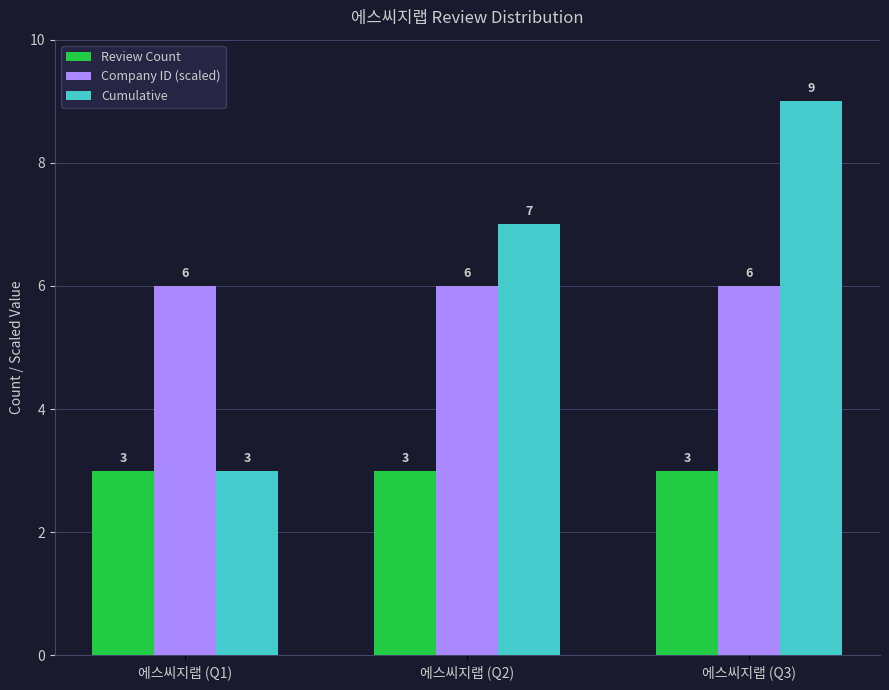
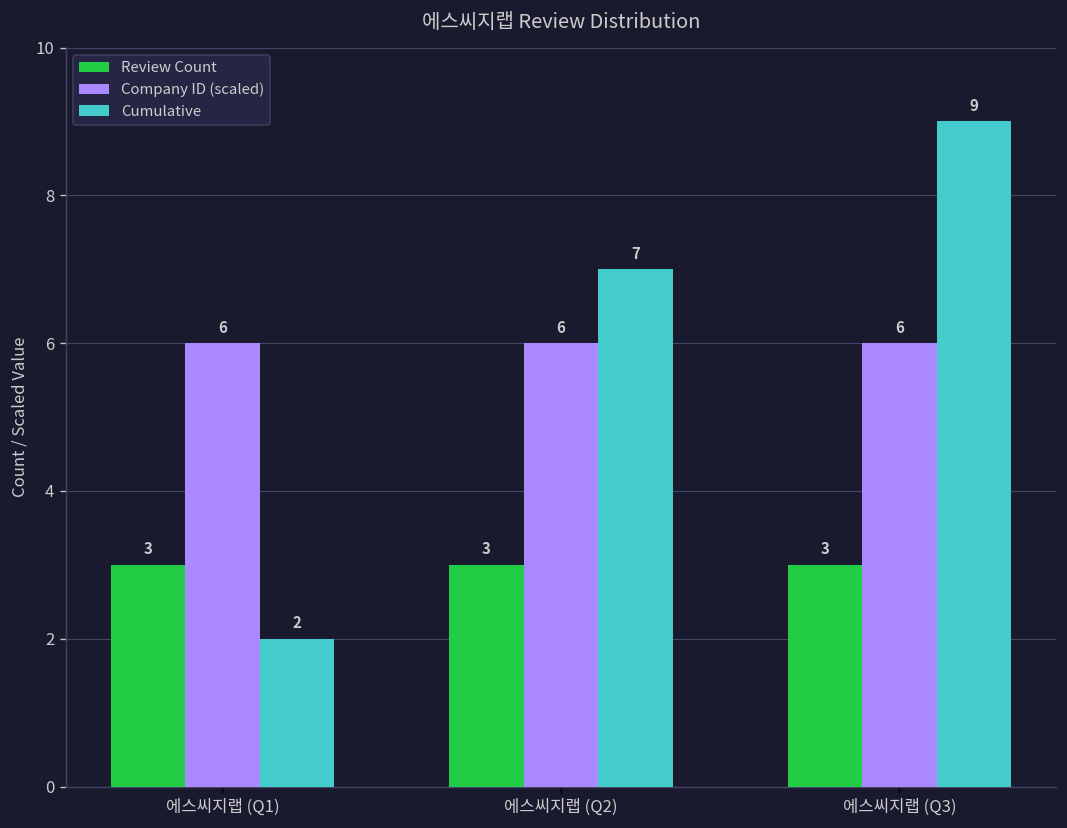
Cumulative, 에스씨지랩 (Q1): 3 -> 2
